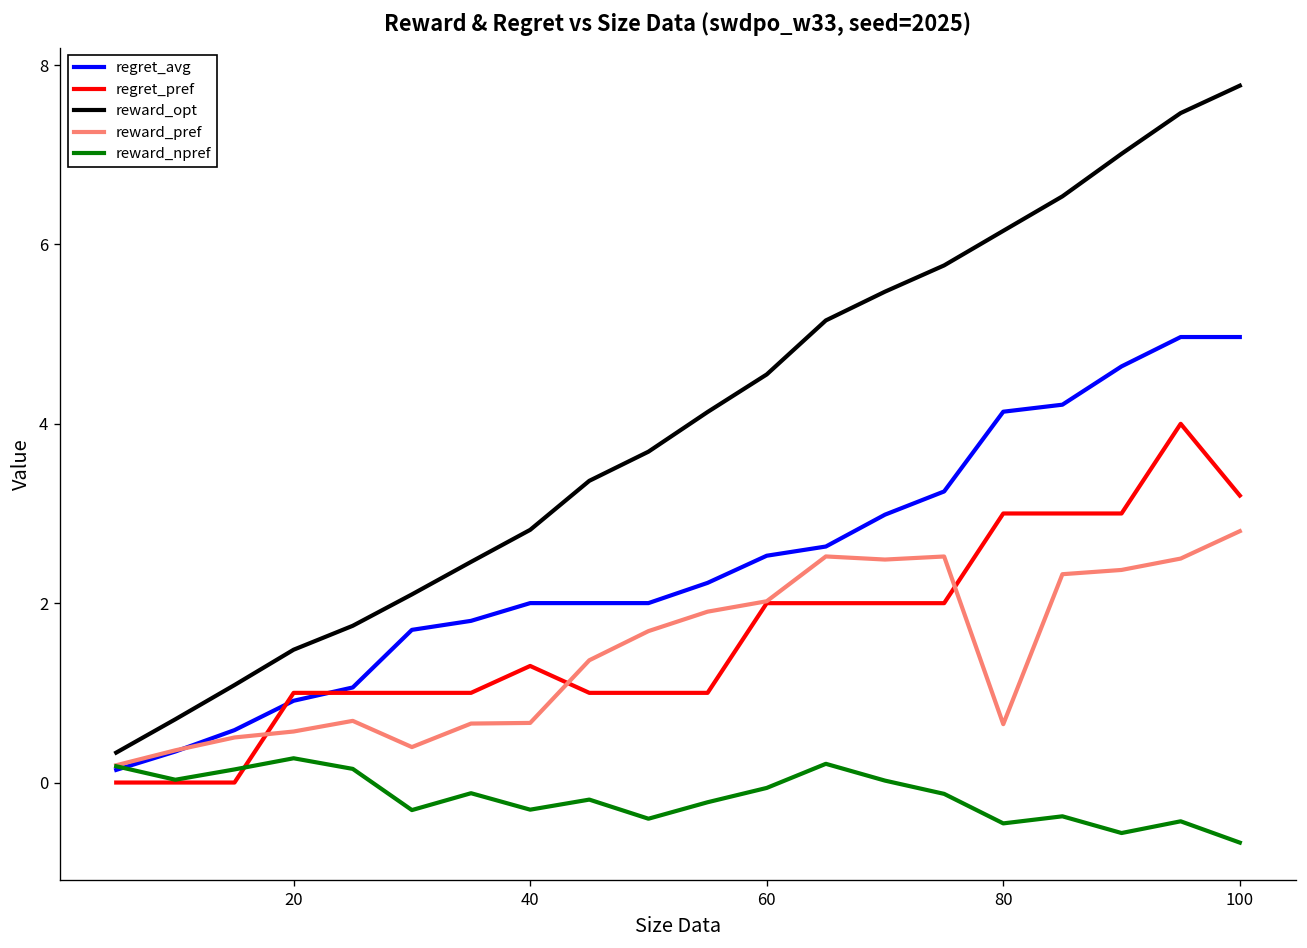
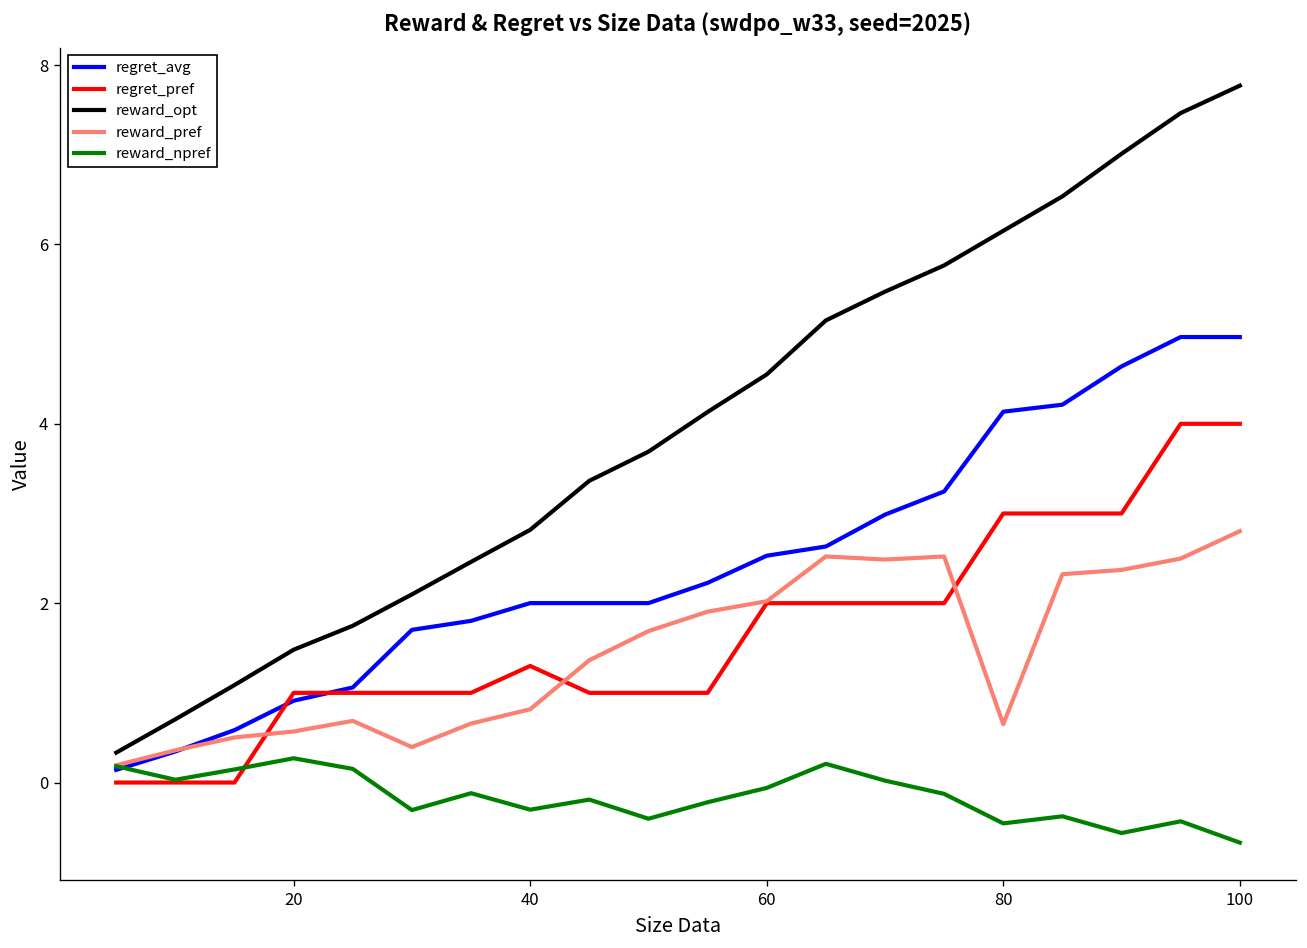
reward_pref, 40: 0.7 -> 0.8
regret_pref, 100: 3.2 -> 4.0
